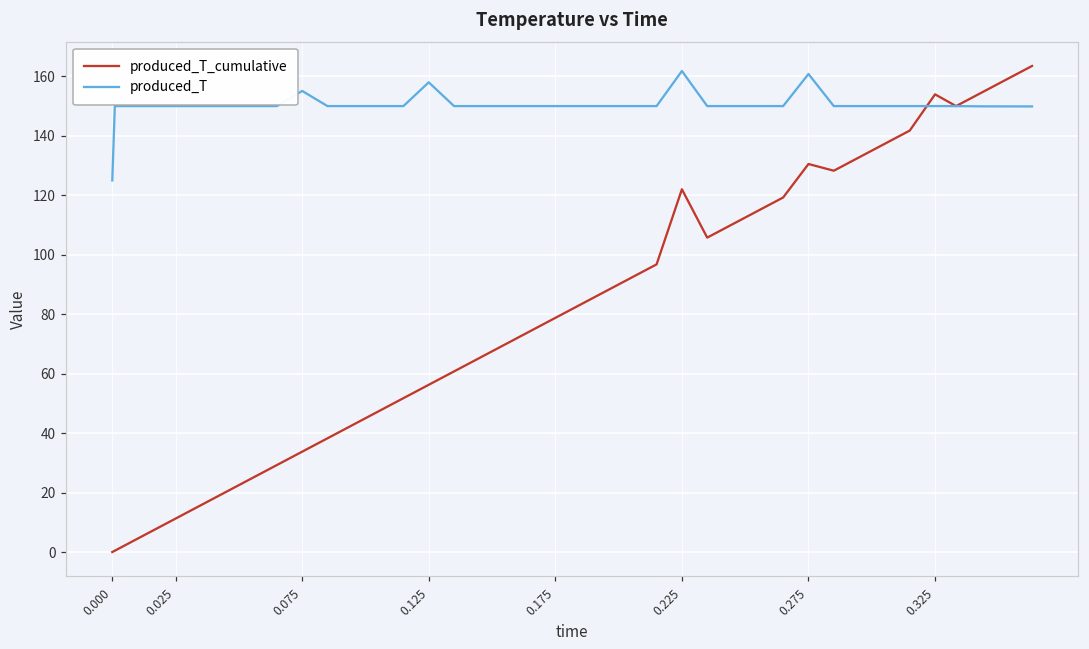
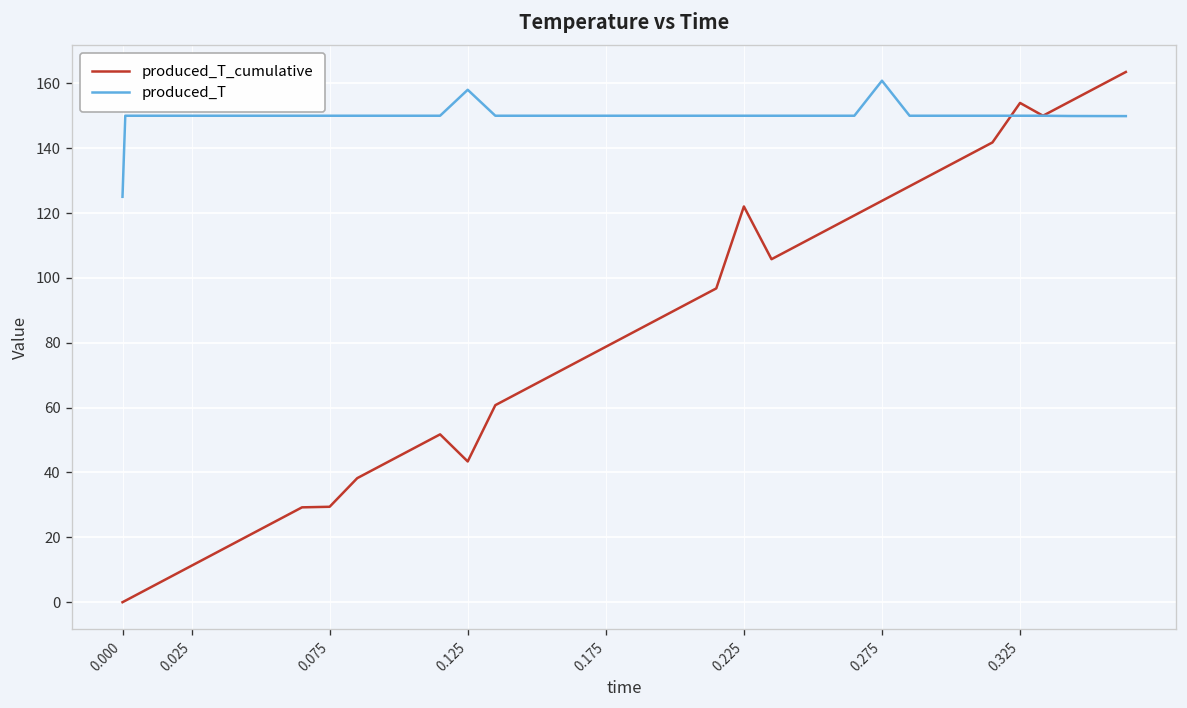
produced_T_cumulative, 0.075: 34 -> 29
produced_T, 0.075: 155 -> 150
produced_T_cumulative, 0.125: 56 -> 43
produced_T, 0.225: 162 -> 150
produced_T_cumulative, 0.275: 131 -> 124
